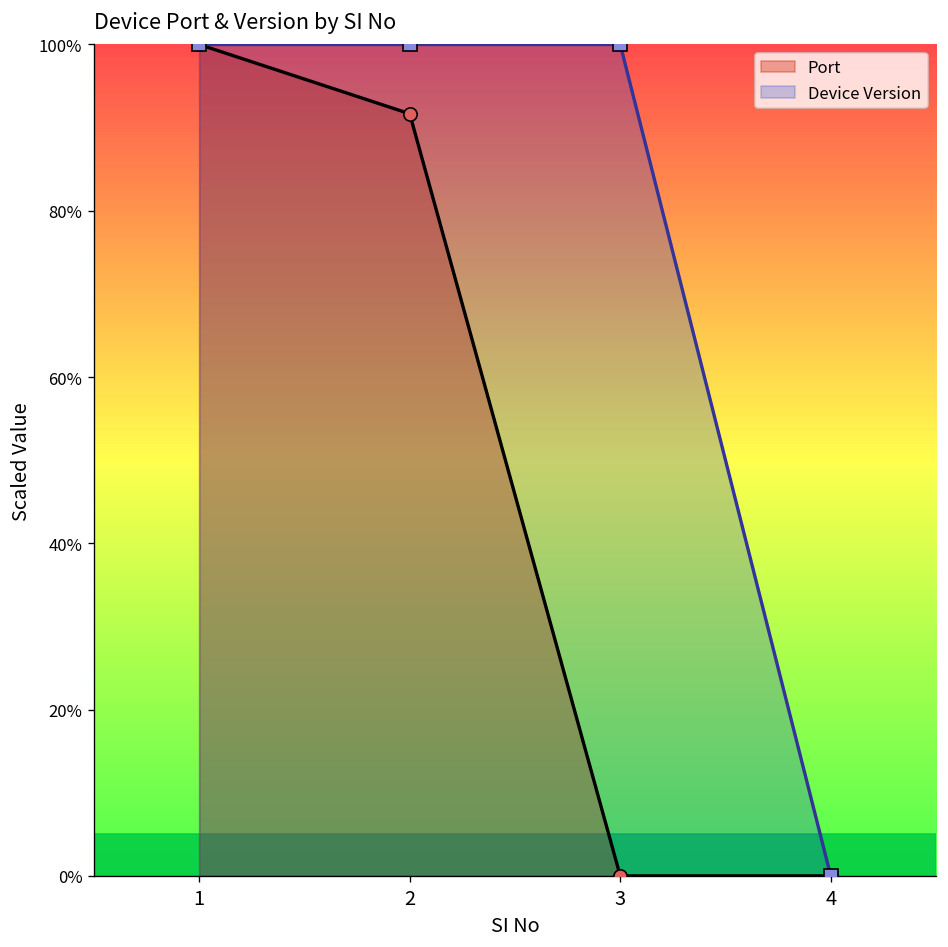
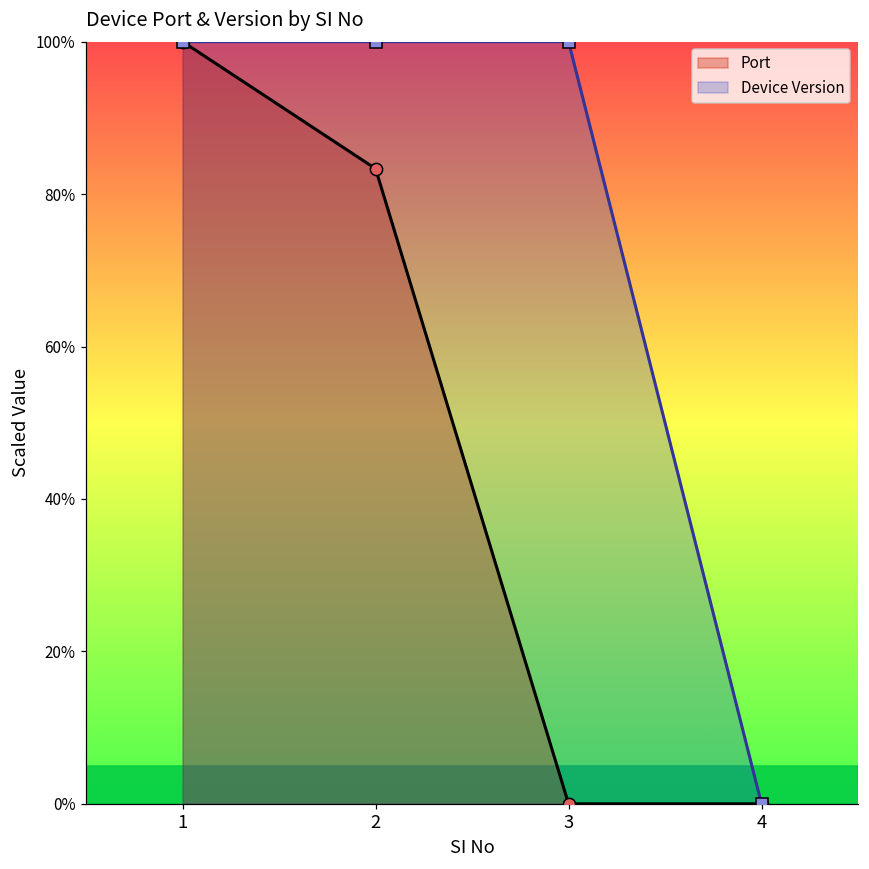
Port, 2: 92% -> 83%
